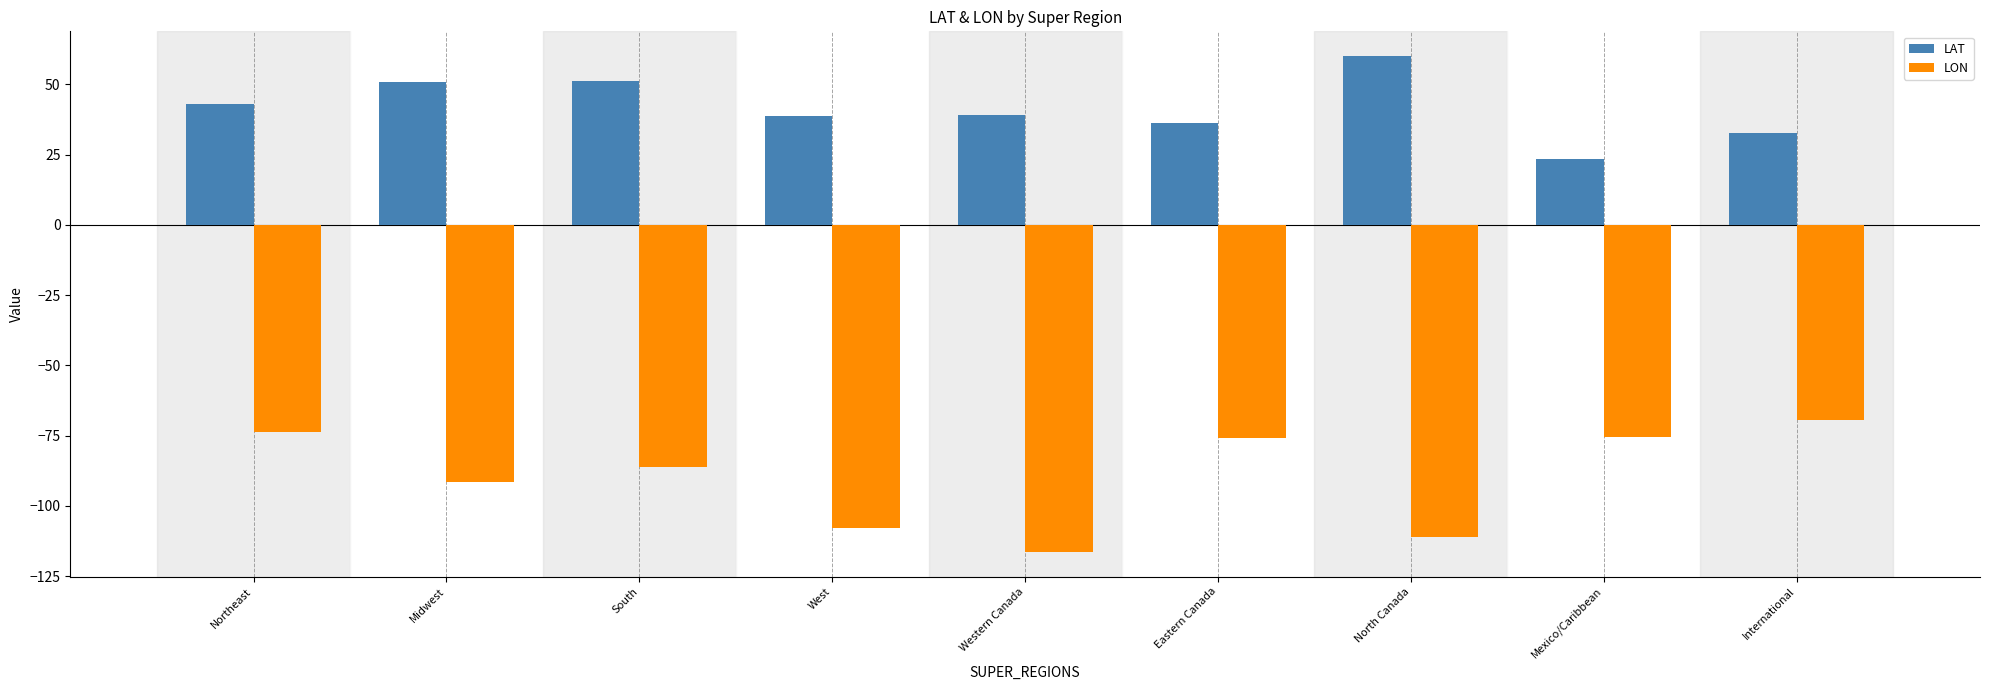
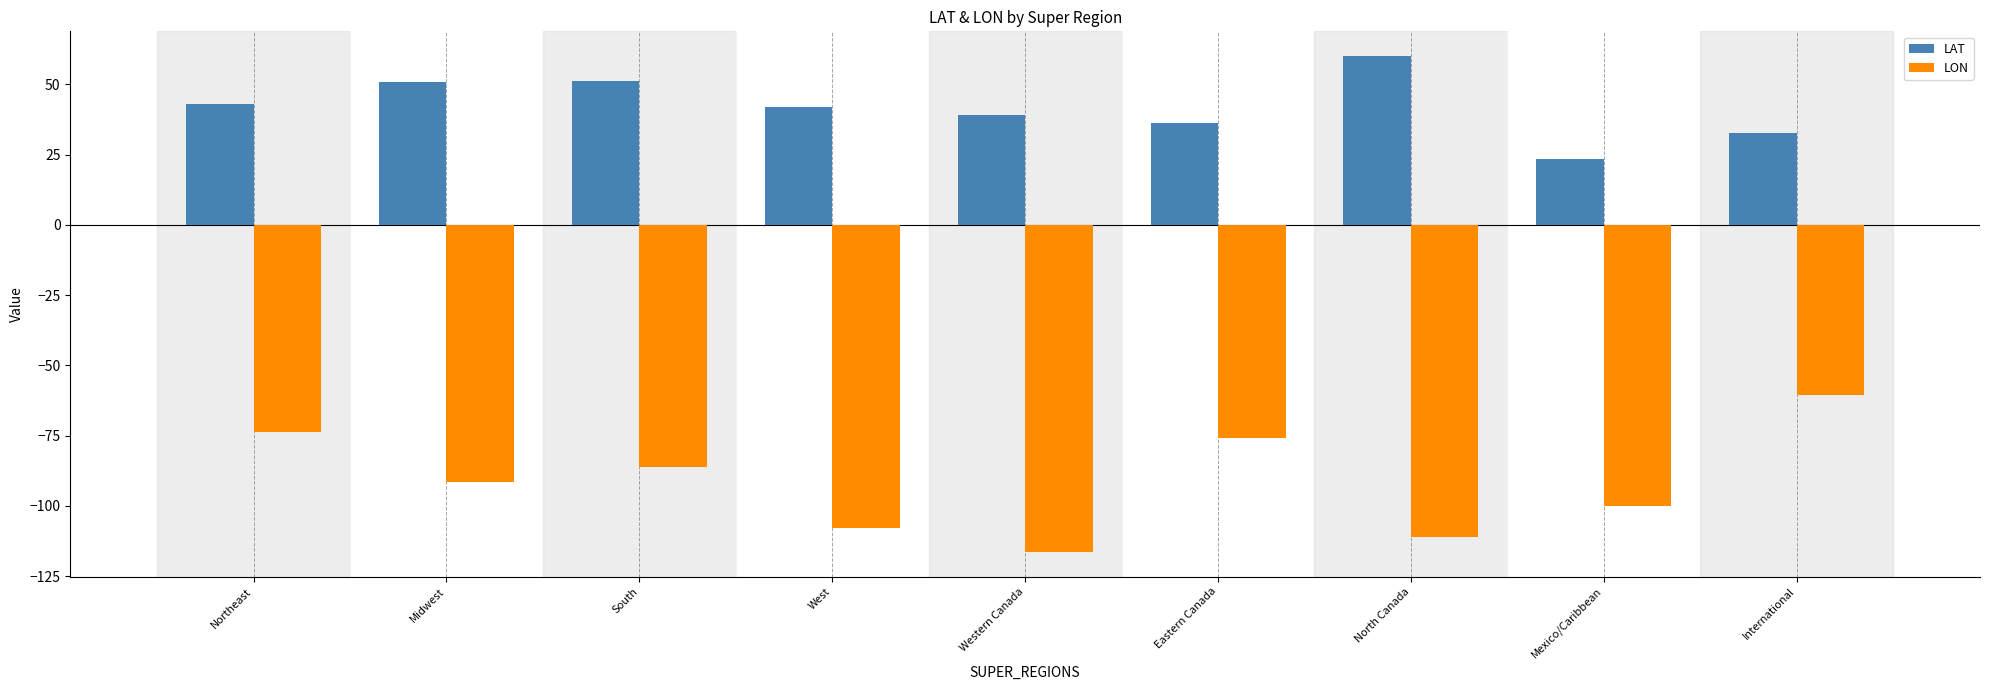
LAT, West: 39 -> 42
LON, Mexico/Caribbean: -75 -> -100
LON, International: -69 -> -60
